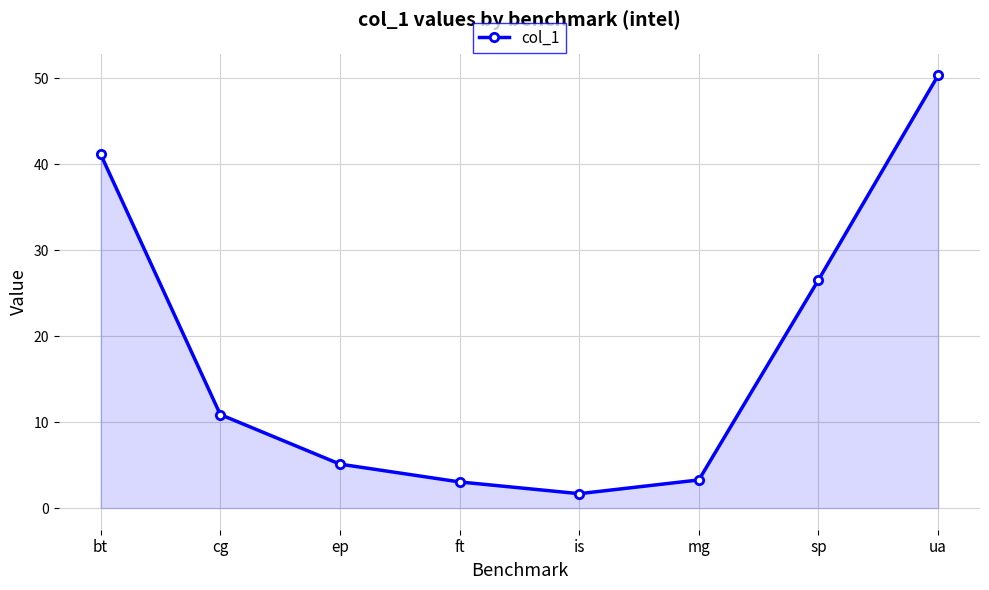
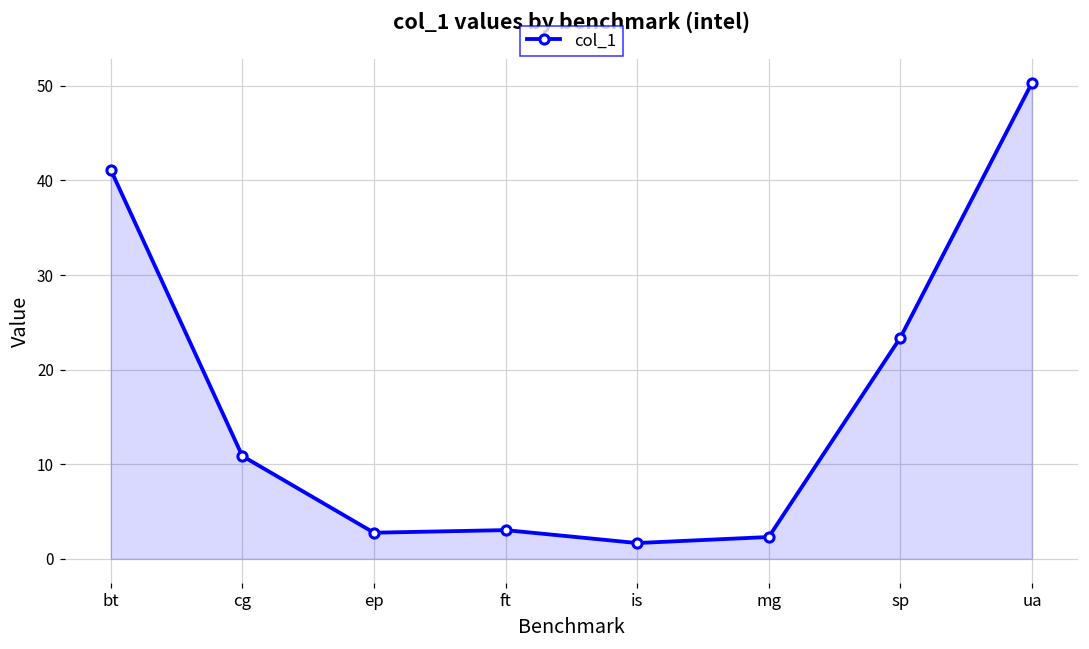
ep: 5 -> 3
mg: 3 -> 2
sp: 27 -> 23
